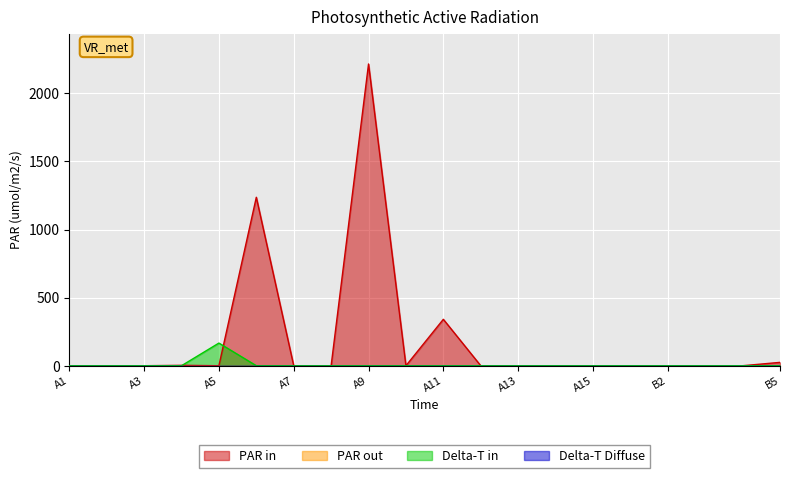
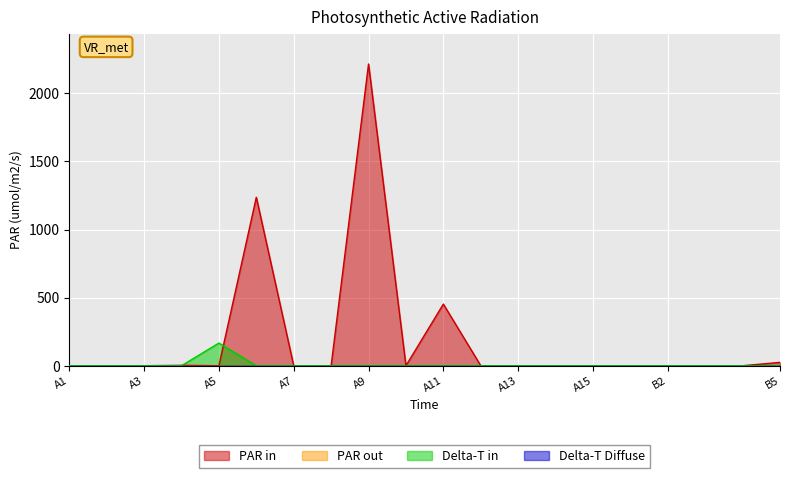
PAR in, A11: 340 -> 450
